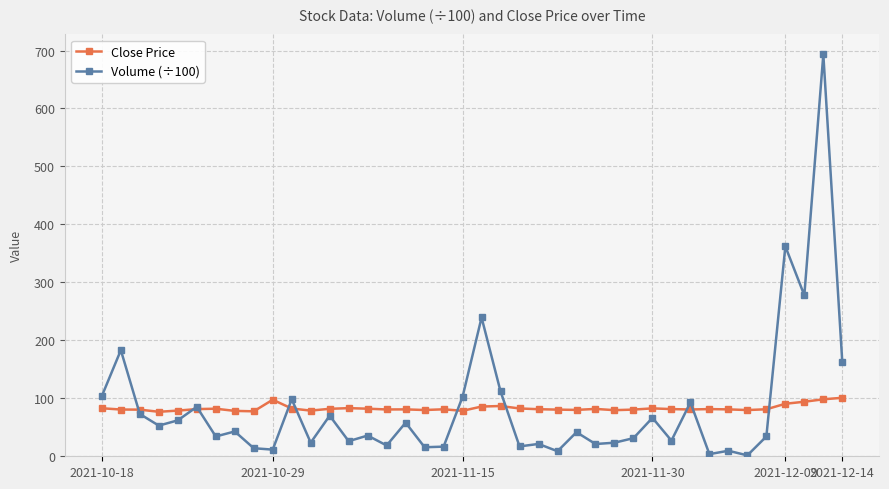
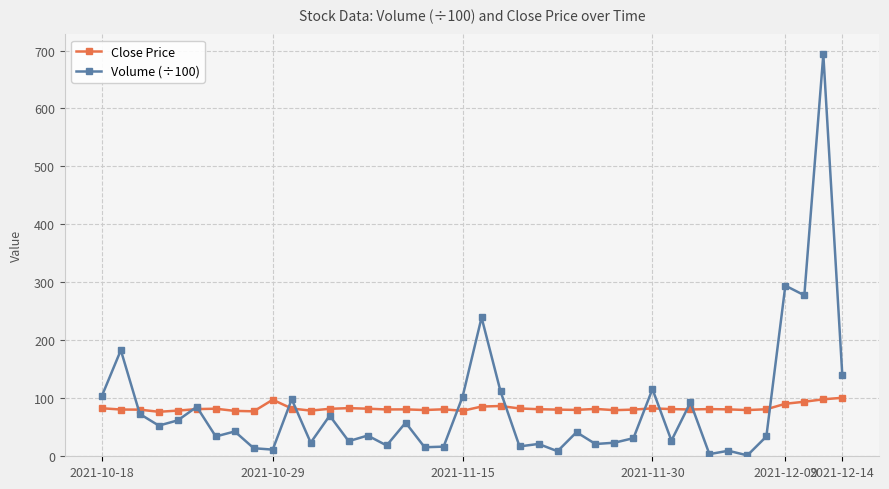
Volume (÷100), 2021-11-30: 70 -> 120
Volume (÷100), 2021-12-09: 360 -> 290
Volume (÷100), 2021-12-14: 160 -> 140
